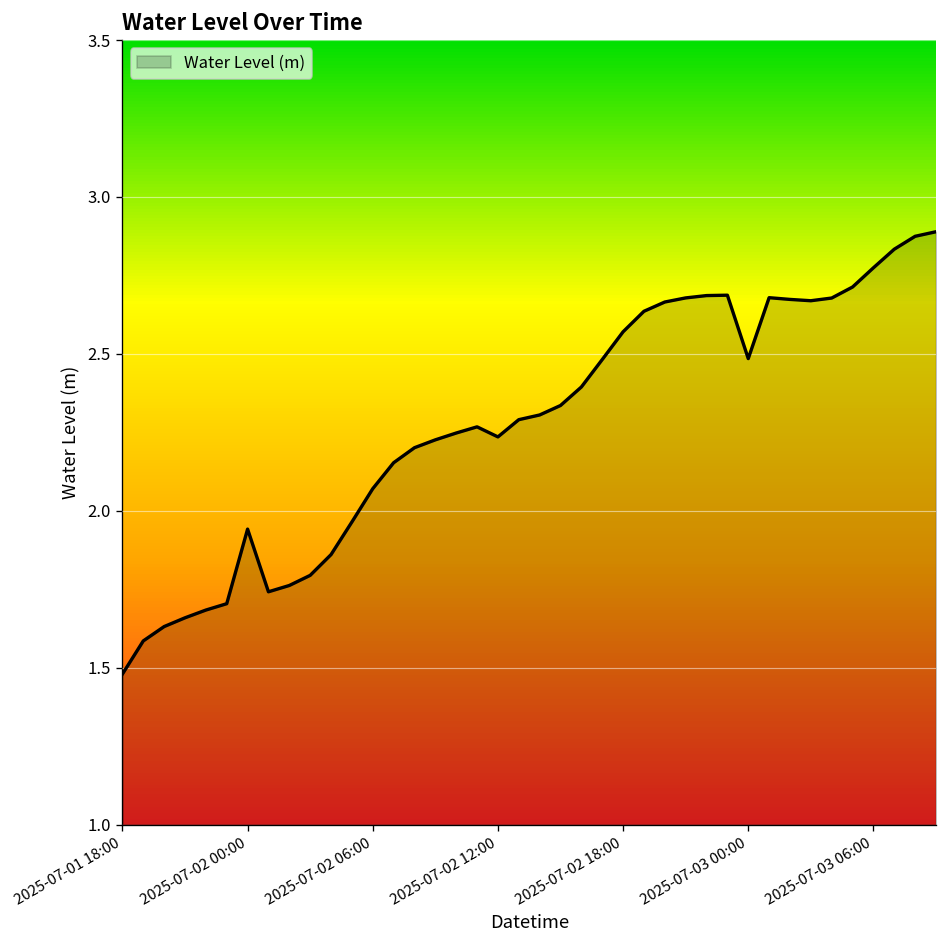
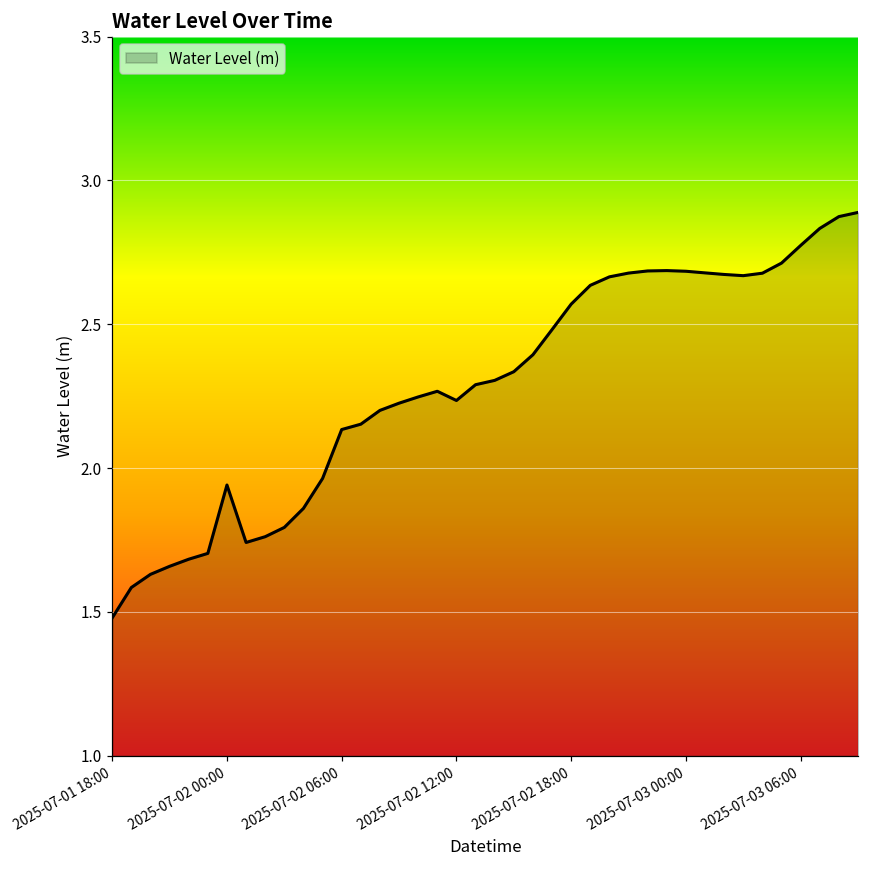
2025-07-02 06:00: 2.07 -> 2.13
2025-07-03 00:00: 2.48 -> 2.68
